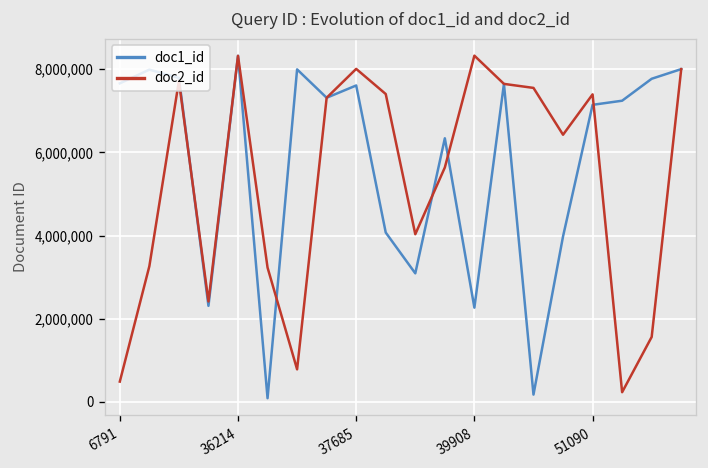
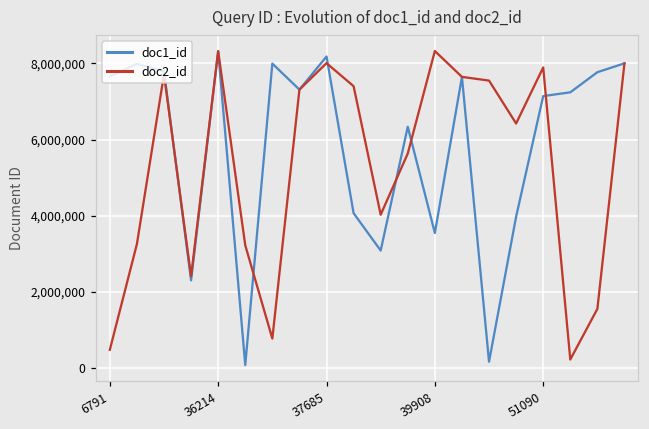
doc1_id, 37685: 7,600,000 -> 8,200,000
doc1_id, 39908: 2,300,000 -> 3,600,000
doc2_id, 51090: 7,400,000 -> 7,900,000
